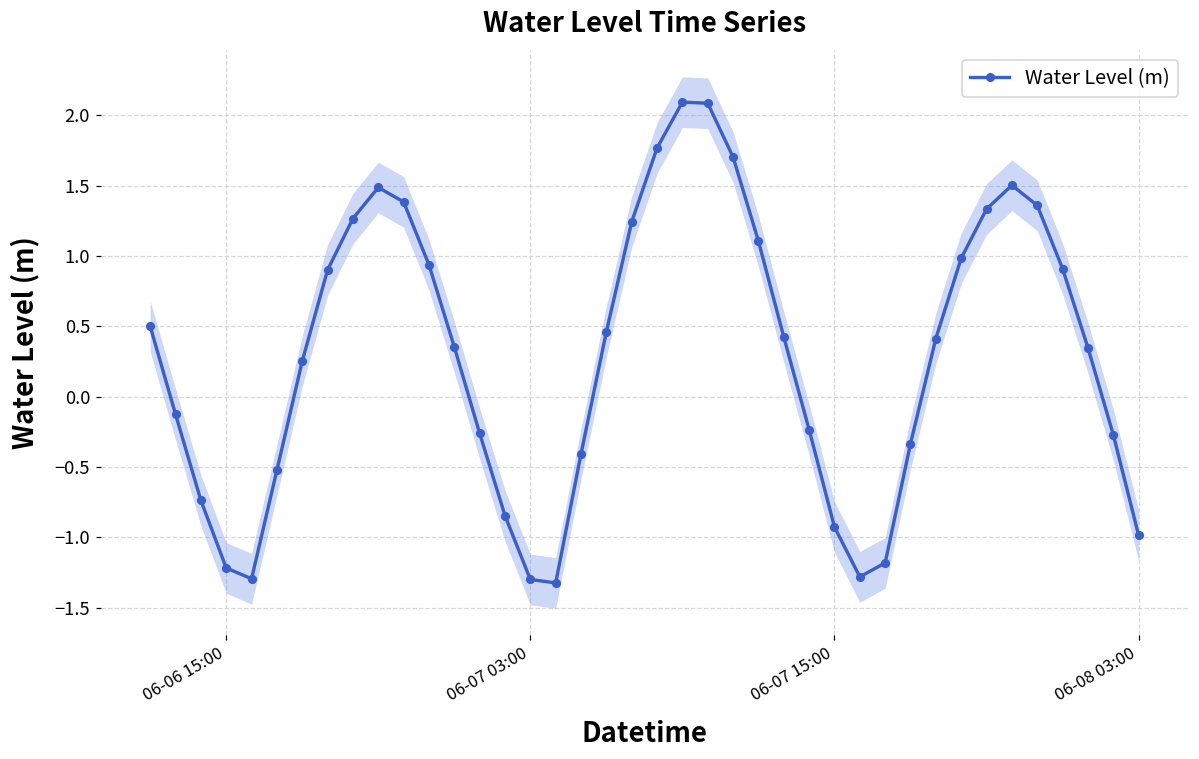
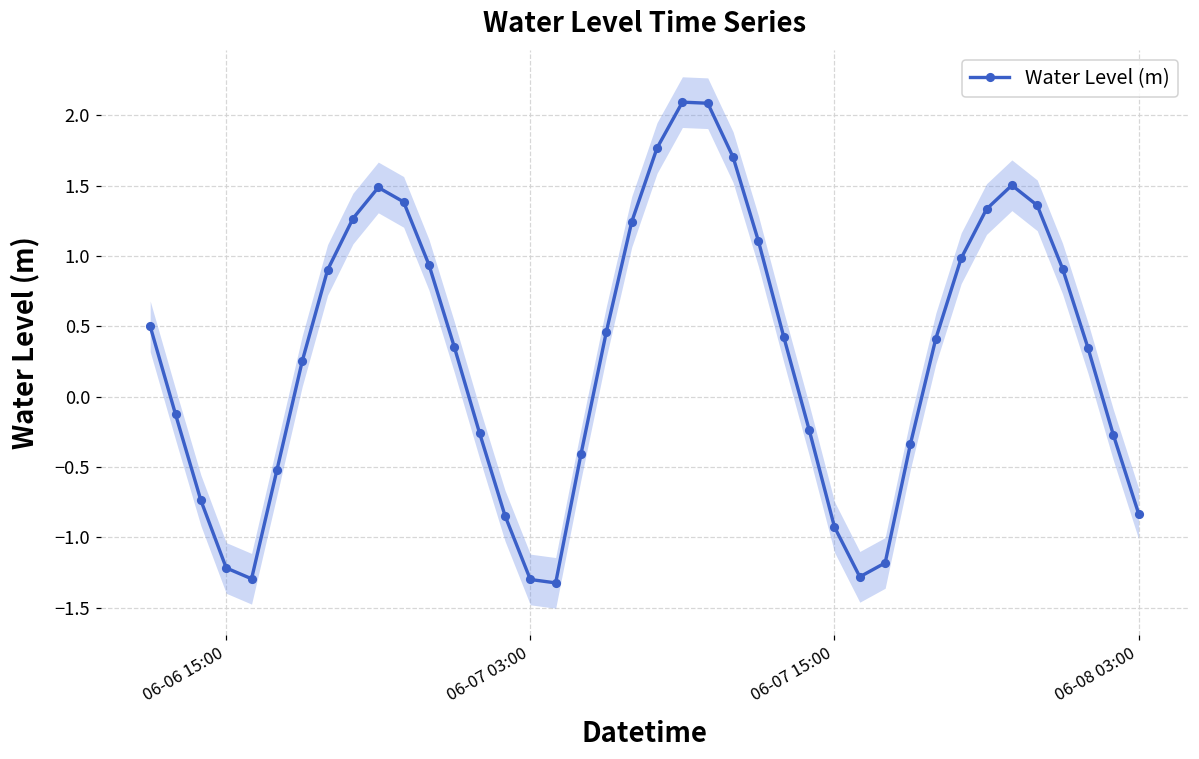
Water Level (m), 06-08 03:00: -0.98 -> -0.83
